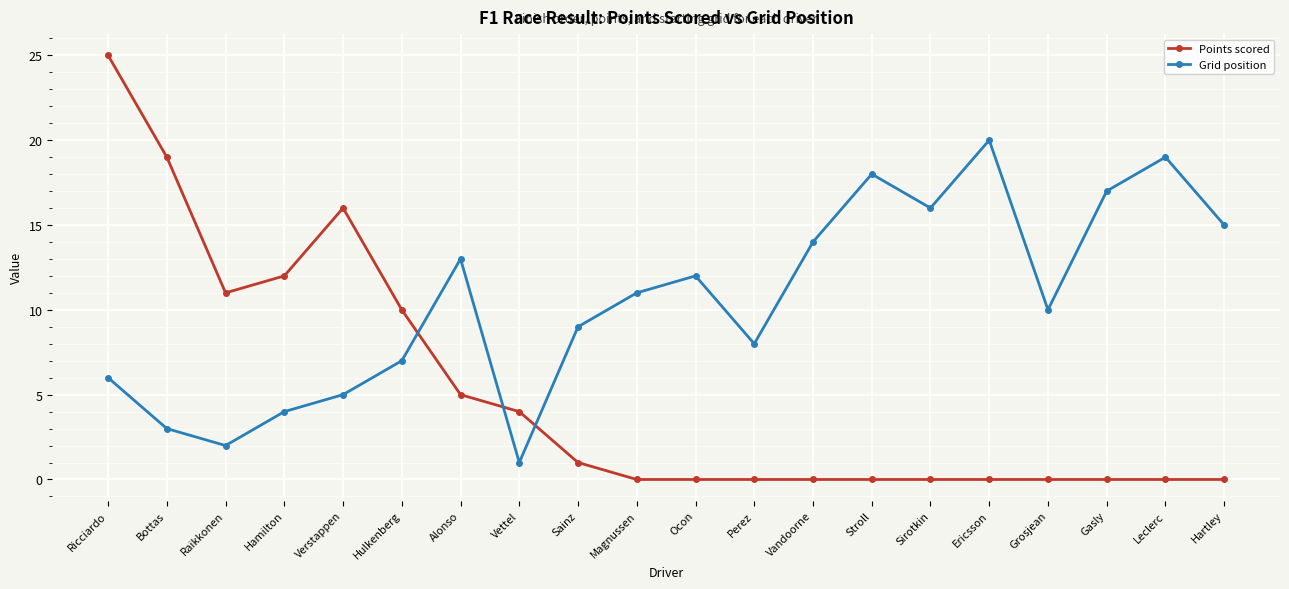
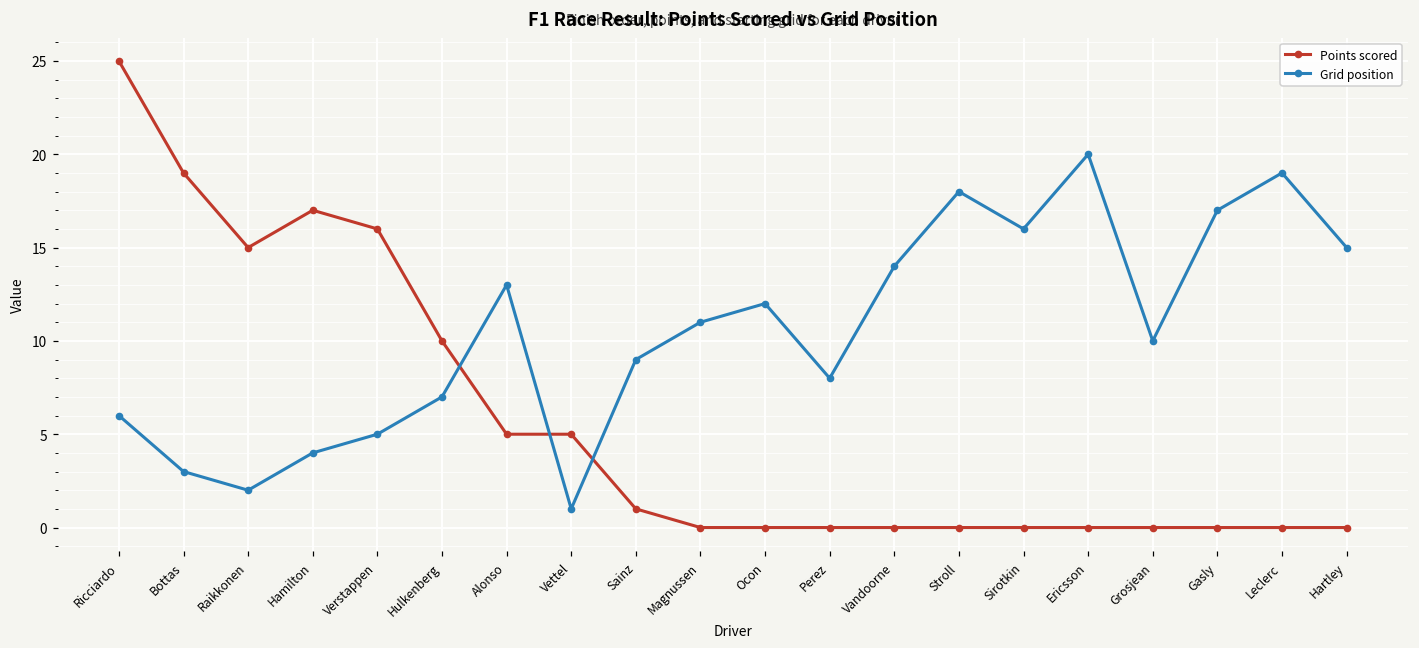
Points scored, Raikkonen: 11 -> 15
Points scored, Hamilton: 12 -> 17
Points scored, Vettel: 4 -> 5
